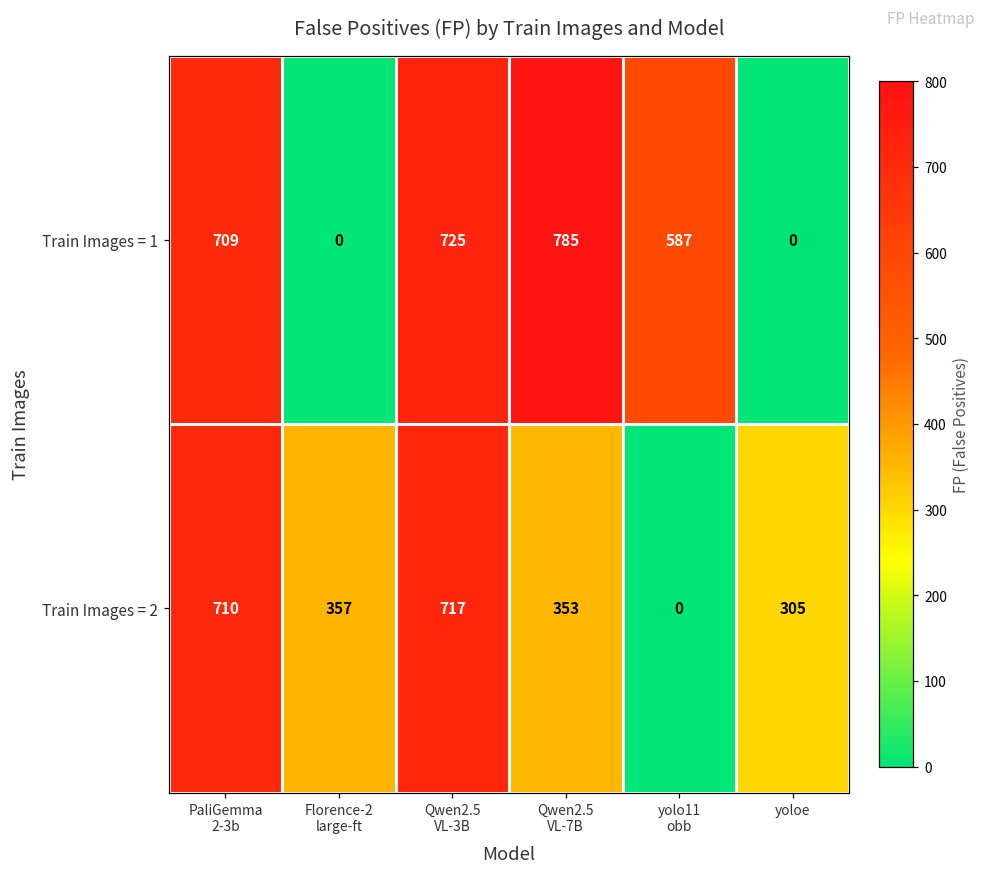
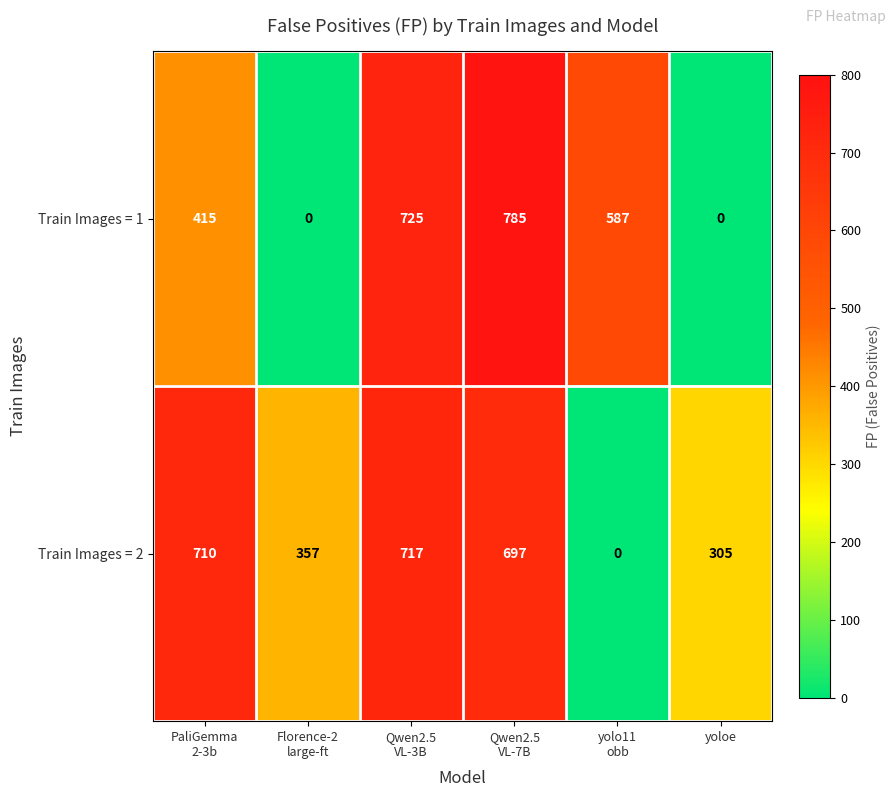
Train Images = 1, PaliGemma 2-3b: 709 -> 415
Train Images = 2, Qwen2.5 VL-7B: 353 -> 697
